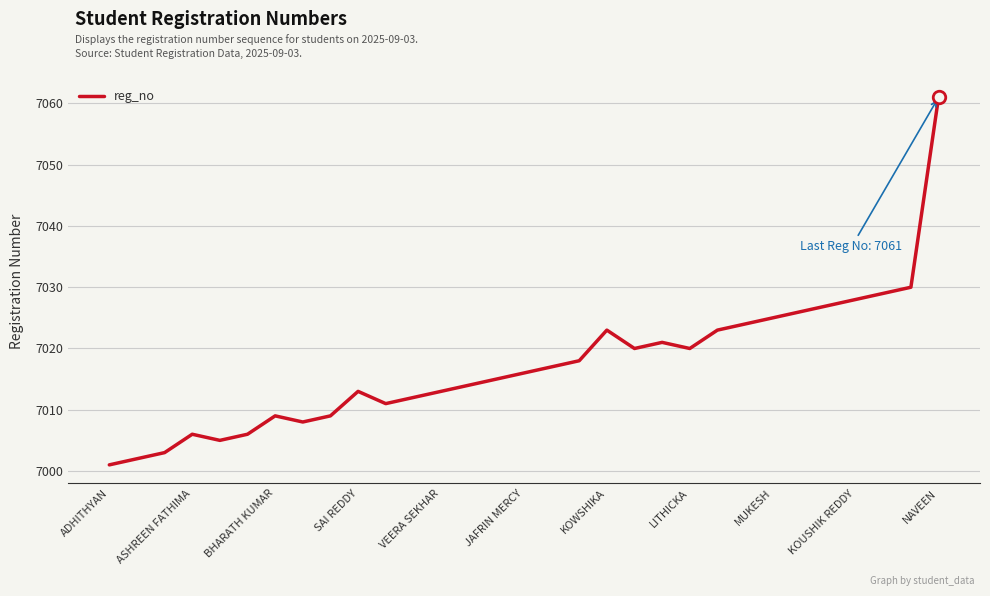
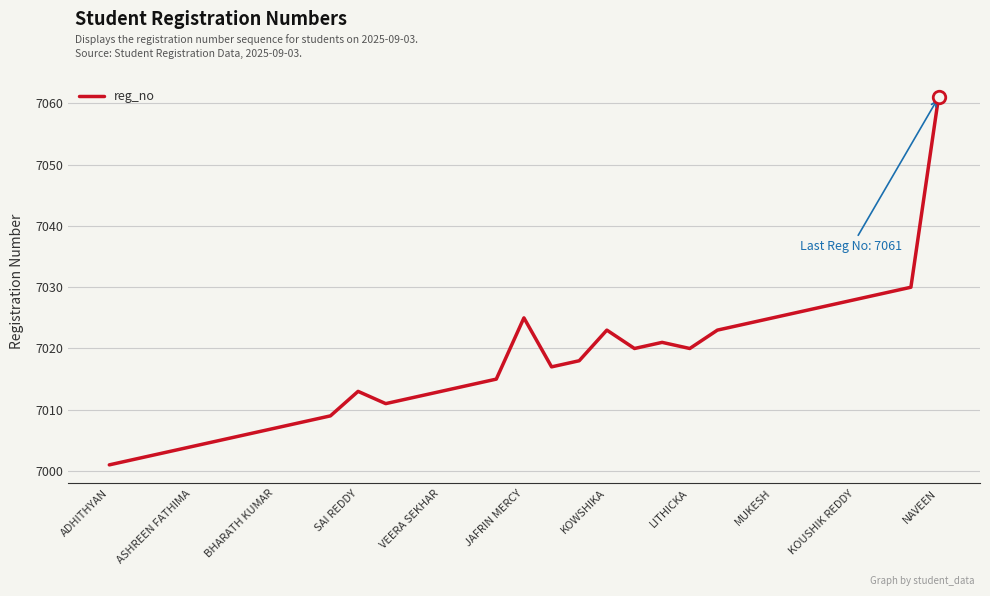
reg_no, ASHREEN FATHIMA: 7006 -> 7004
reg_no, BHARATH KUMAR: 7009 -> 7007
reg_no, JAFRIN MERCY: 7016 -> 7025
